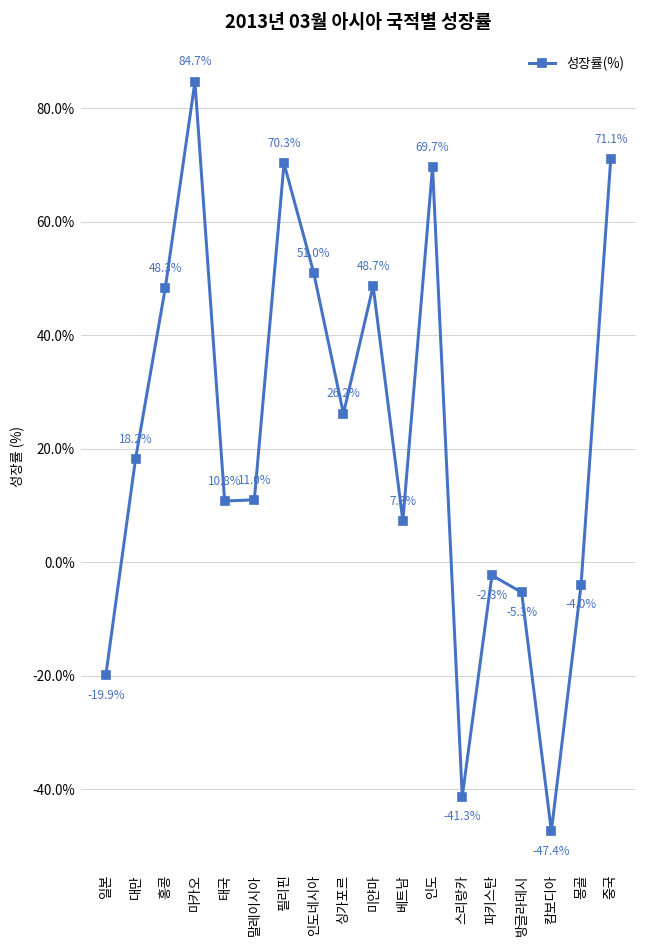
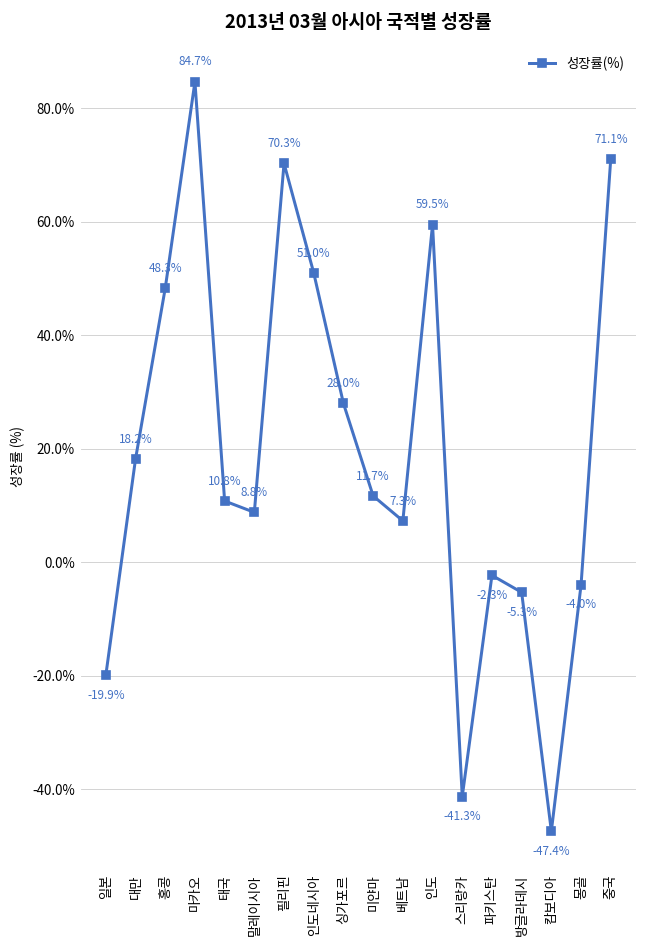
말레이시아: 11.0% -> 8.8%
싱가포르: 26.2% -> 28.0%
미얀마: 48.7% -> 11.7%
인도: 69.7% -> 59.5%
